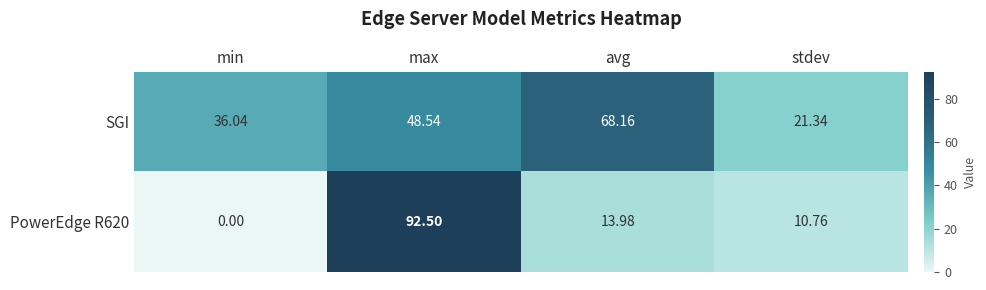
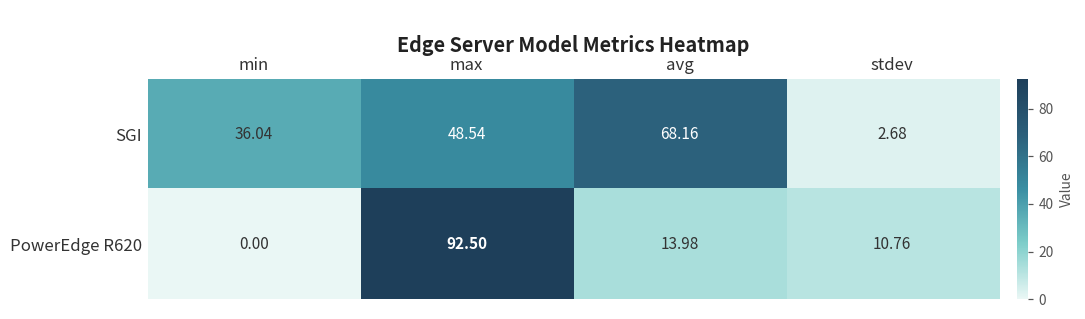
SGI, stdev: 21.34 -> 2.68
